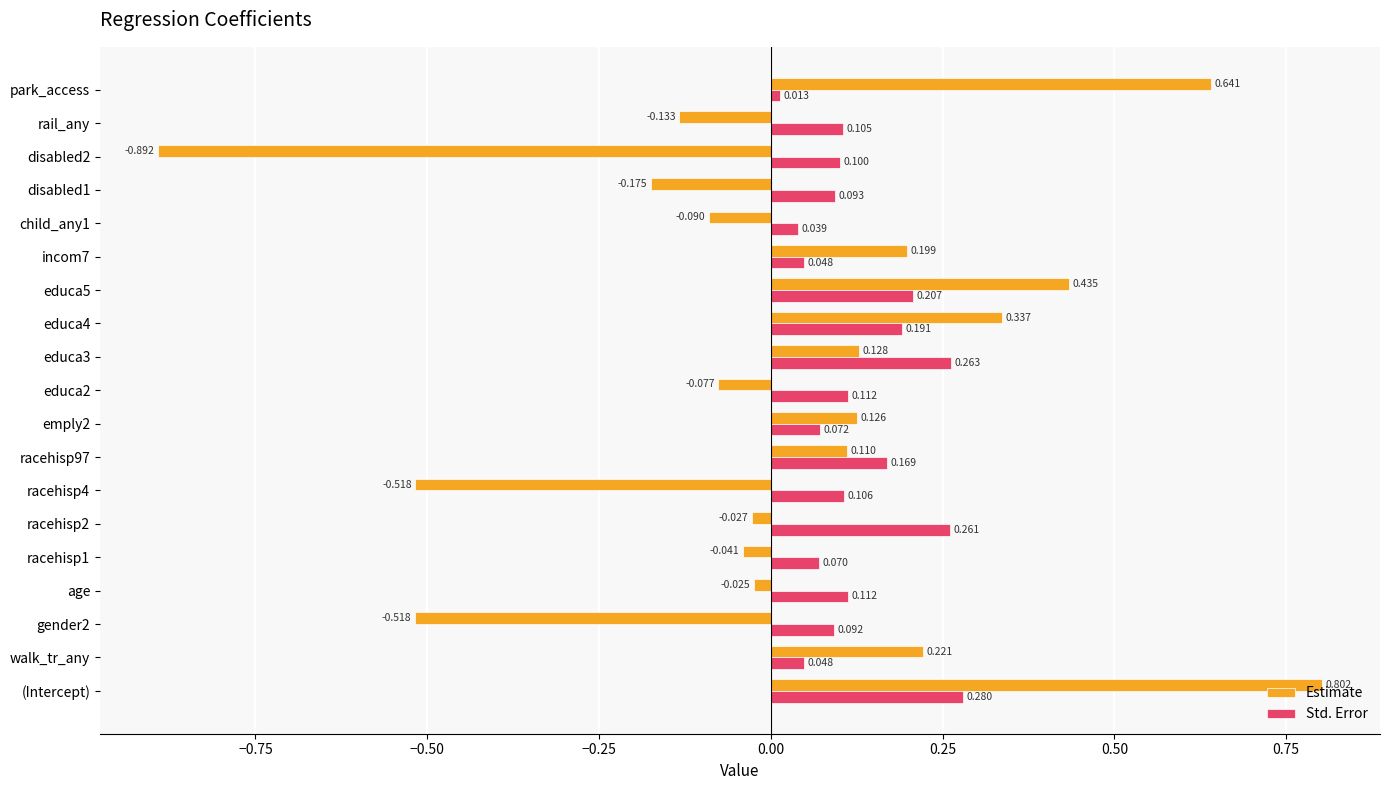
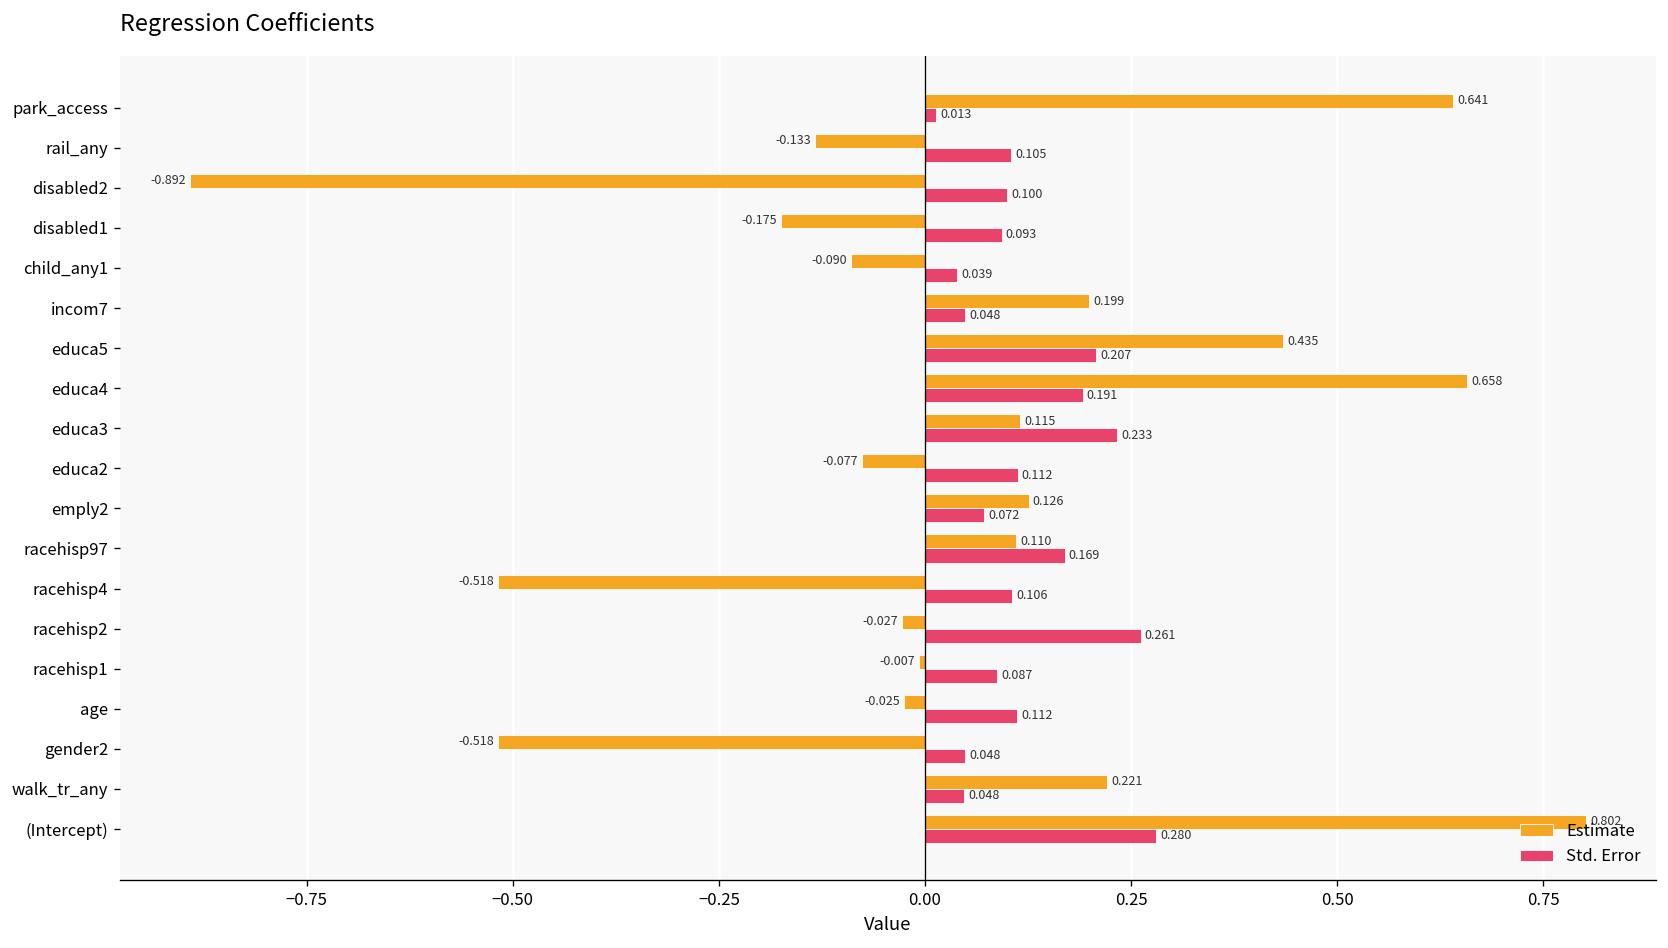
Estimate, educa4: 0.337 -> 0.658
Estimate, educa3: 0.128 -> 0.115
Std. Error, educa3: 0.263 -> 0.233
Estimate, racehisp1: -0.041 -> -0.007
Std. Error, racehisp1: 0.070 -> 0.087
Std. Error, gender2: 0.092 -> 0.048
